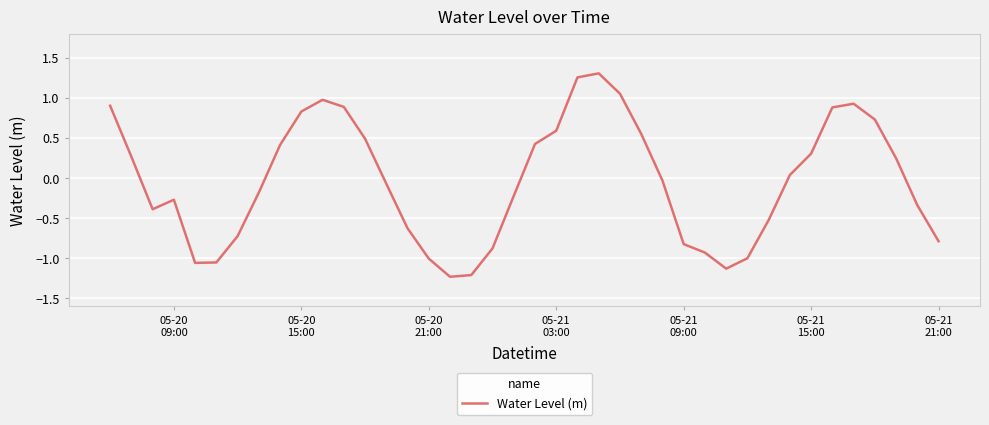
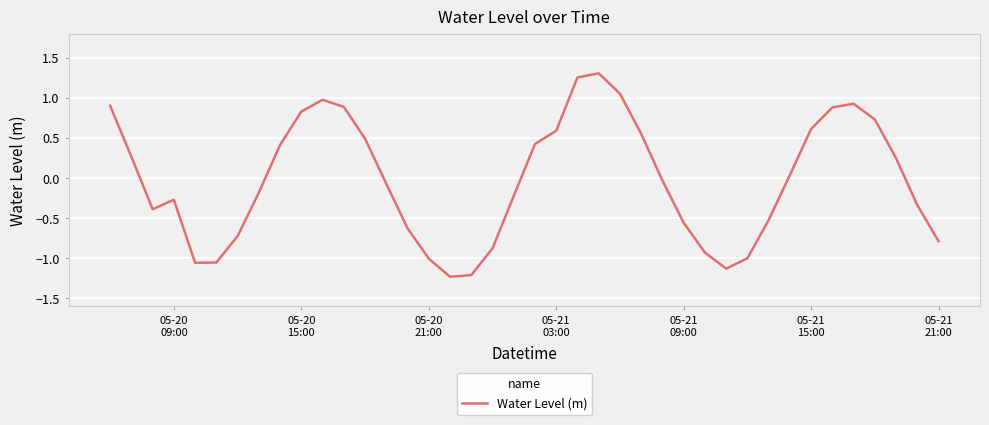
05-21 09:00: -0.8 -> -0.6
05-21 15:00: 0.3 -> 0.6
